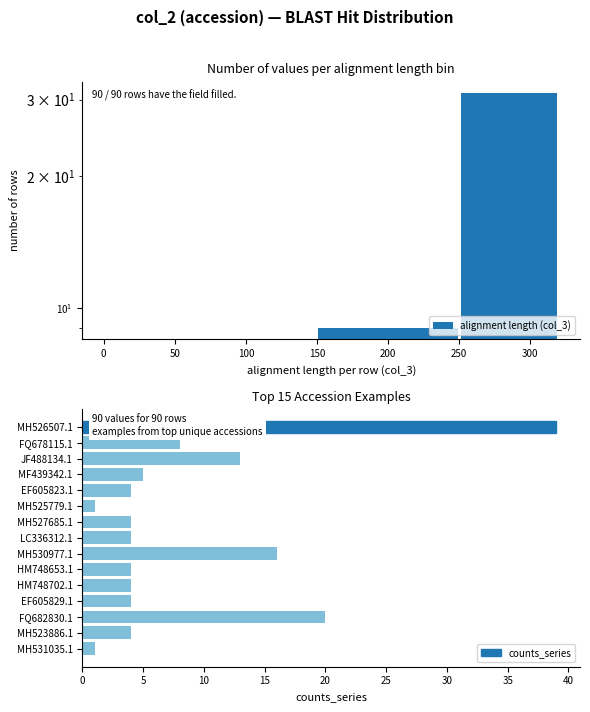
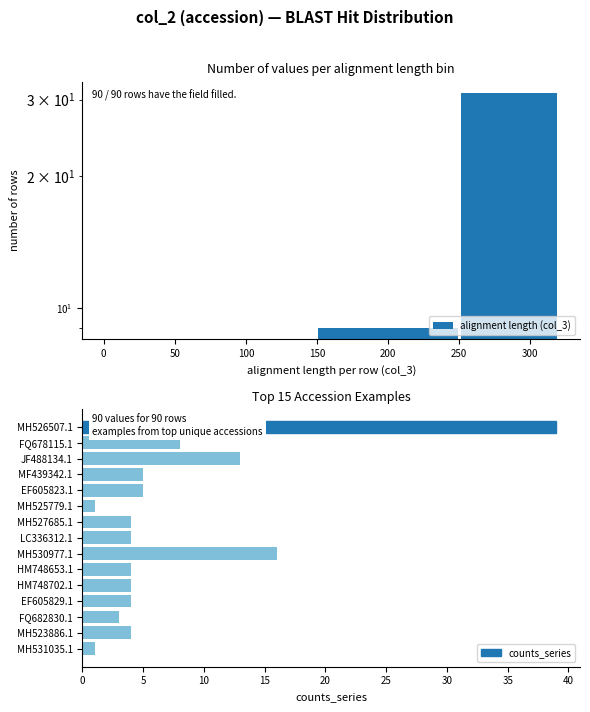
Top 15 Accession Examples, EF605823.1: 4 -> 5
Top 15 Accession Examples, FQ682830.1: 20 -> 3
